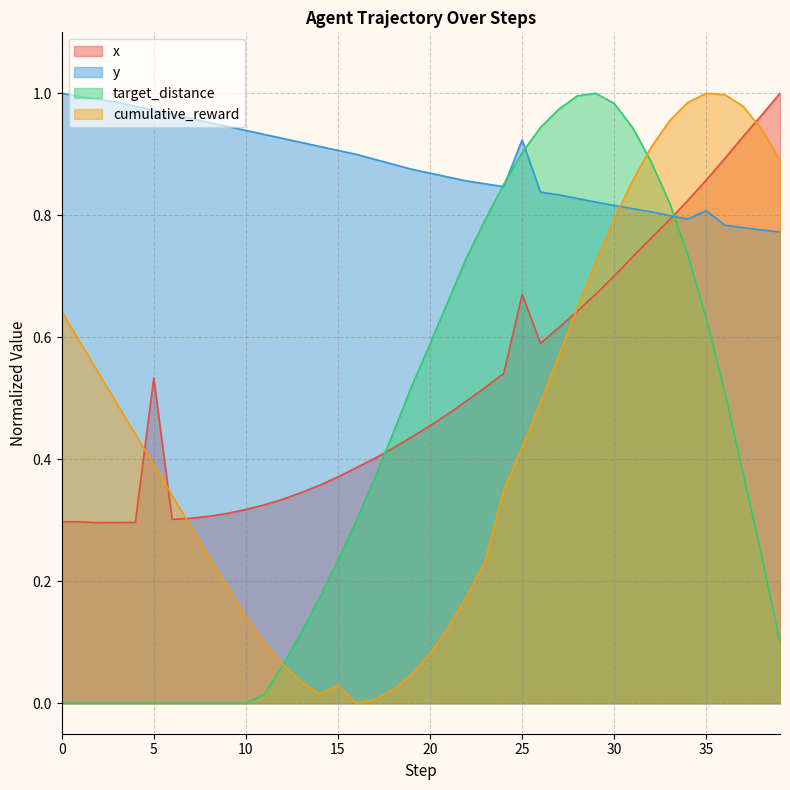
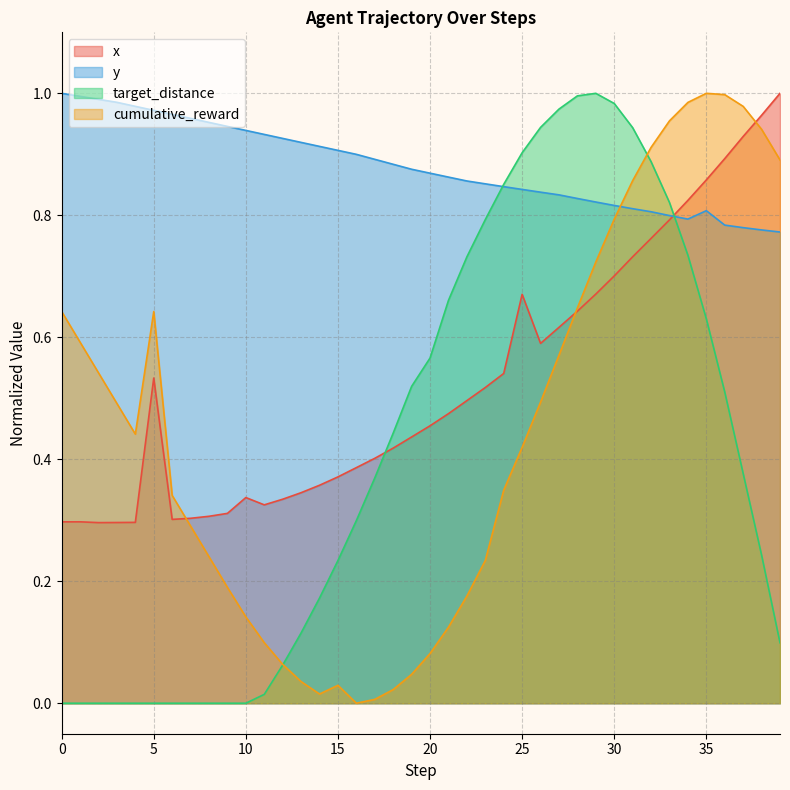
cumulative_reward, 5: 0.39 -> 0.64
x, 10: 0.32 -> 0.34
target_distance, 20: 0.59 -> 0.57
y, 25: 0.92 -> 0.84
